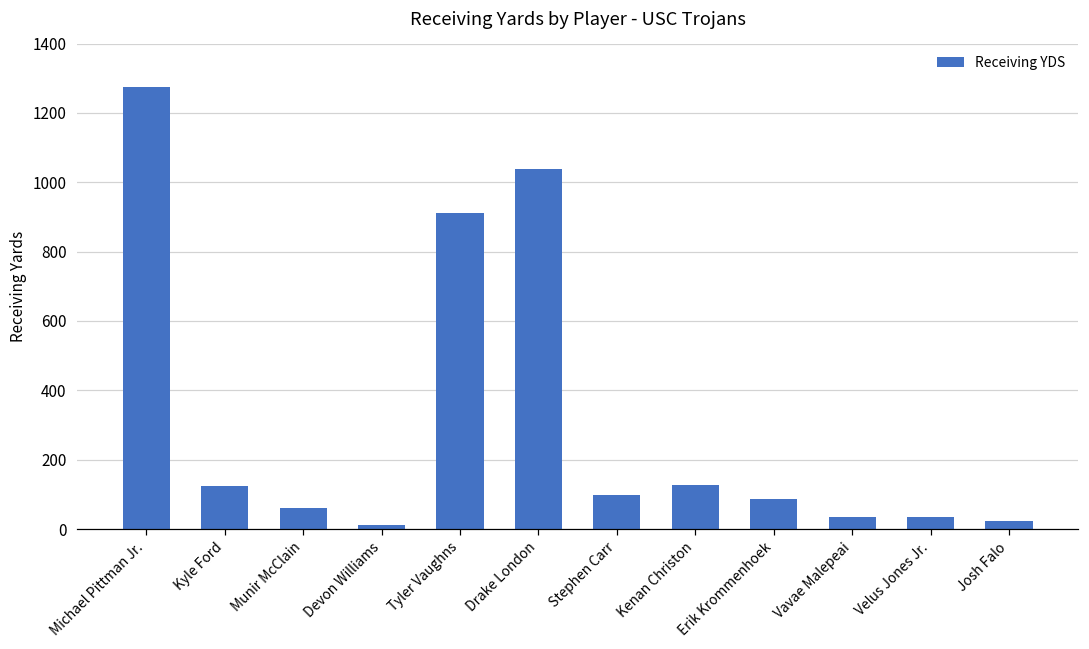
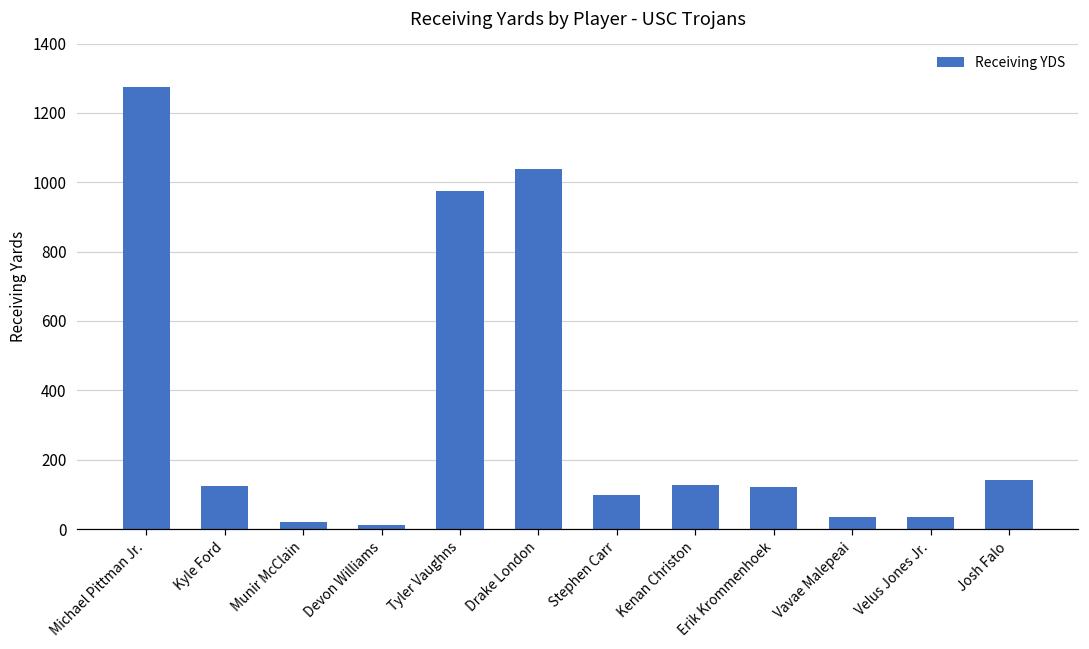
Munir McClain: 60 -> 20
Tyler Vaughns: 910 -> 970
Erik Krommenhoek: 90 -> 120
Josh Falo: 20 -> 140
